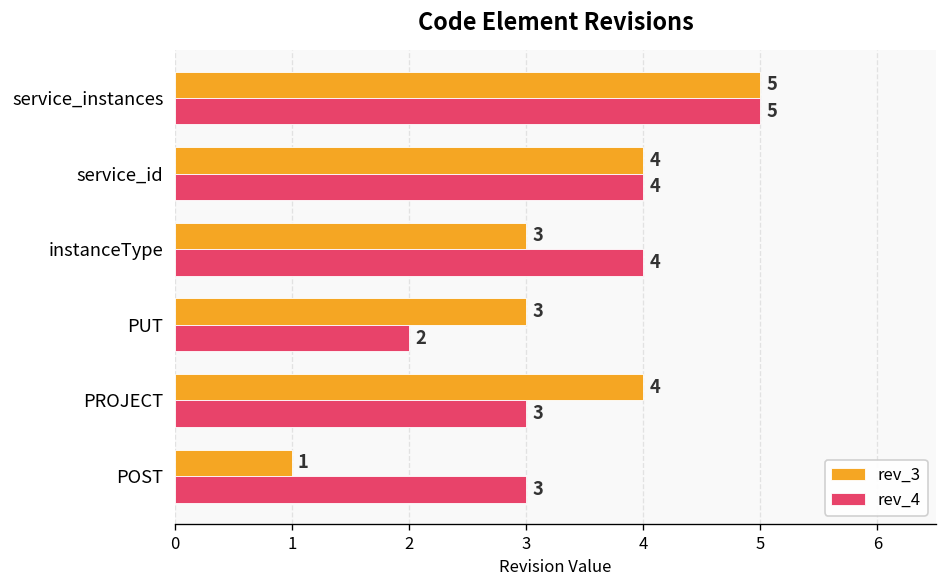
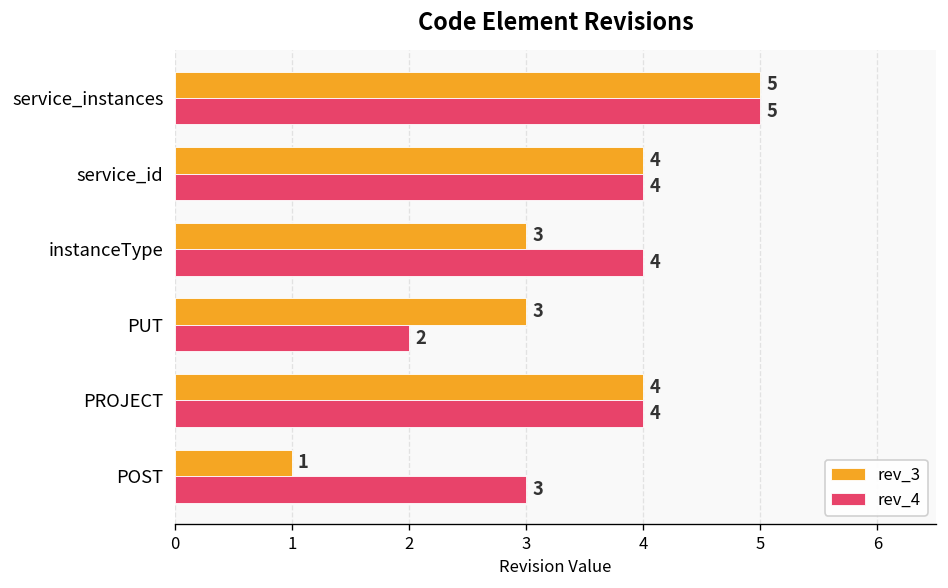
rev_4, PROJECT: 3 -> 4
